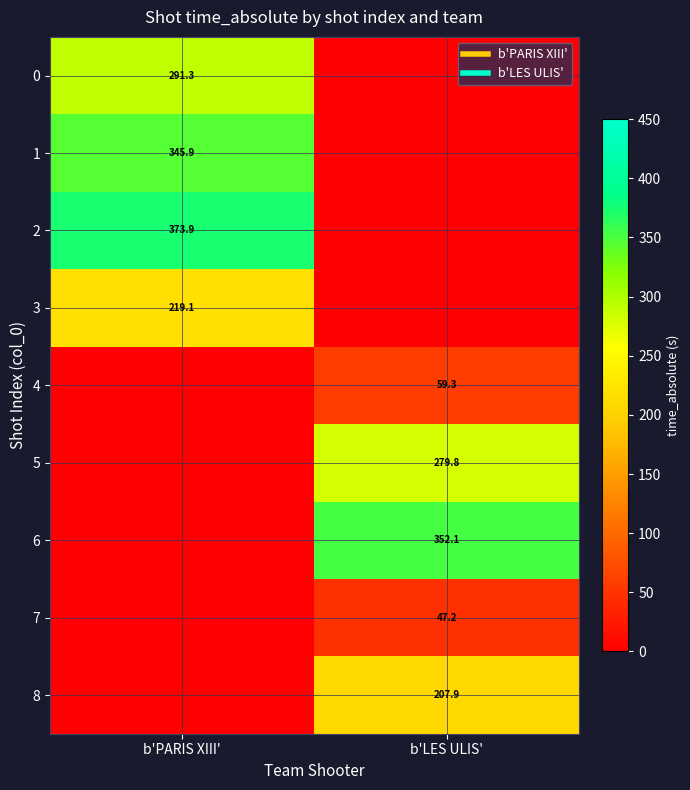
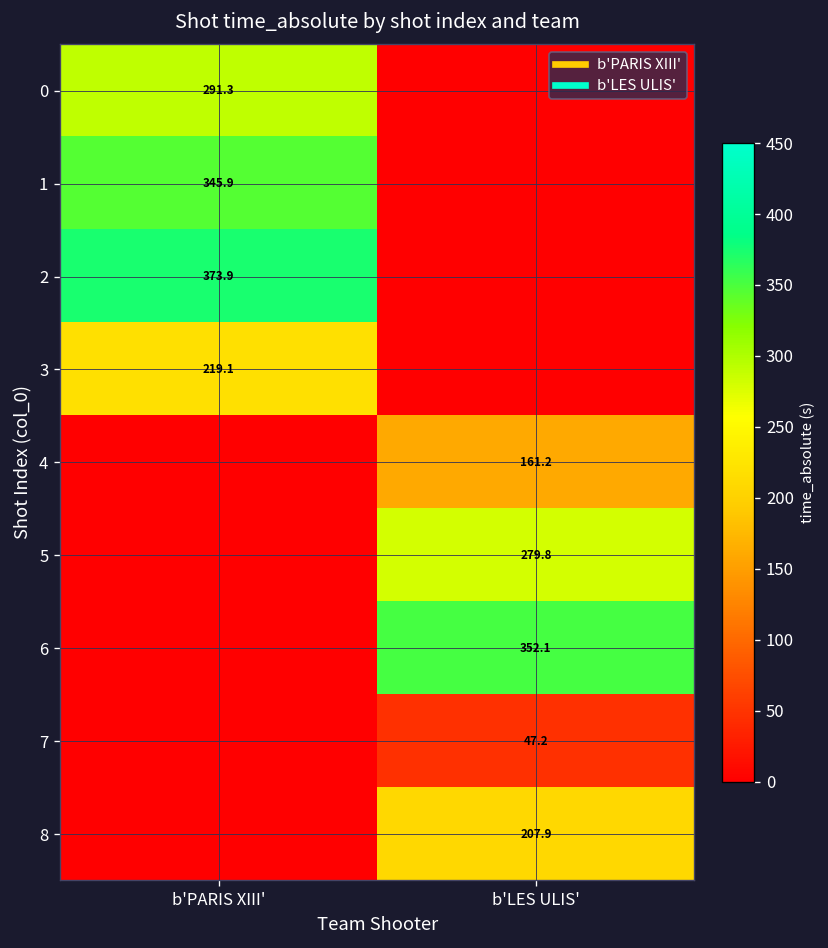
4, b'LES ULIS': 59.3 -> 161.2
